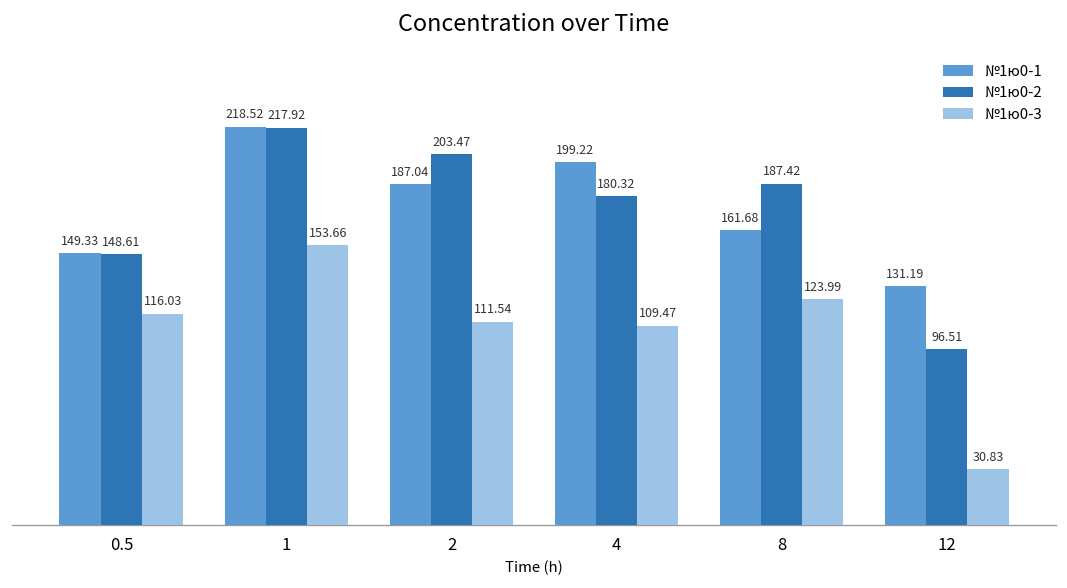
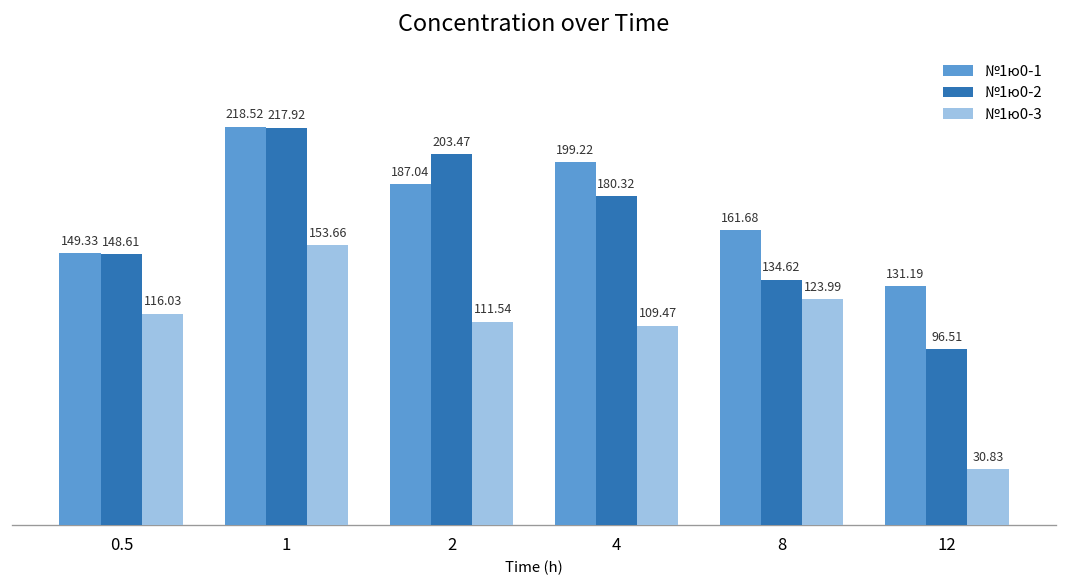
№1ю0-2, 8: 187.42 -> 134.62
